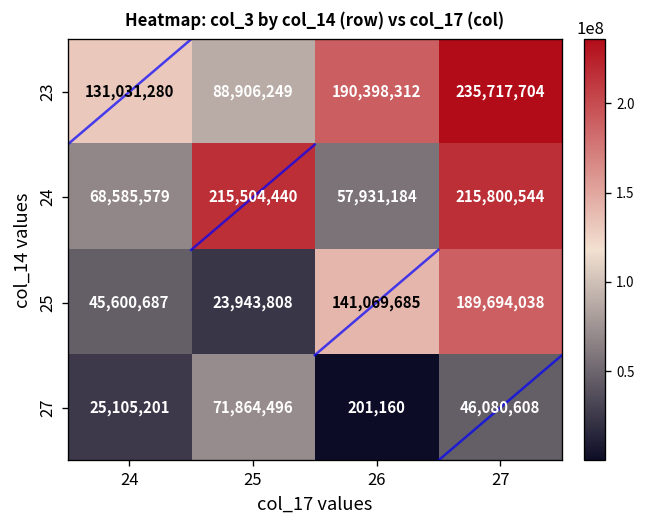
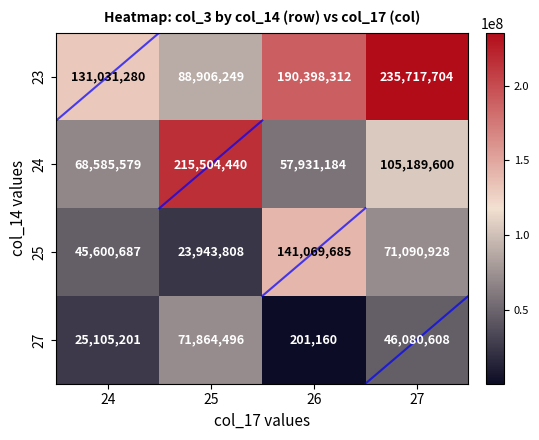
24, 27: 215,800,544 -> 105,189,600
25, 27: 189,694,038 -> 71,090,928
